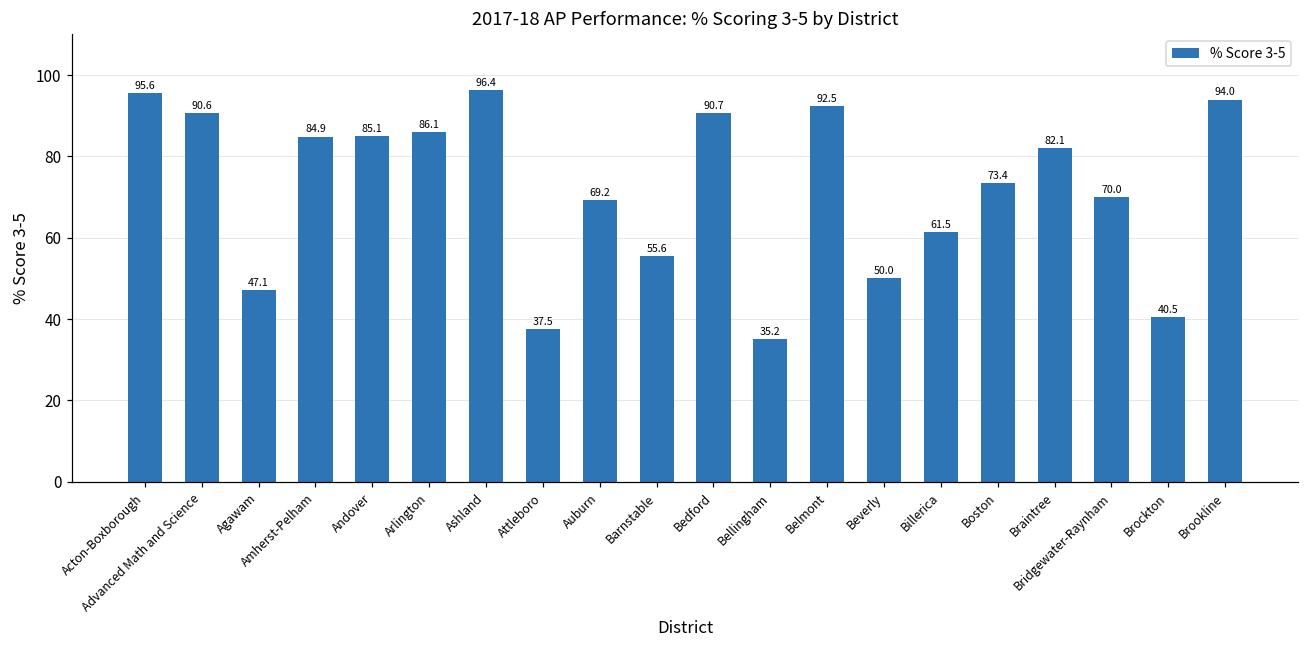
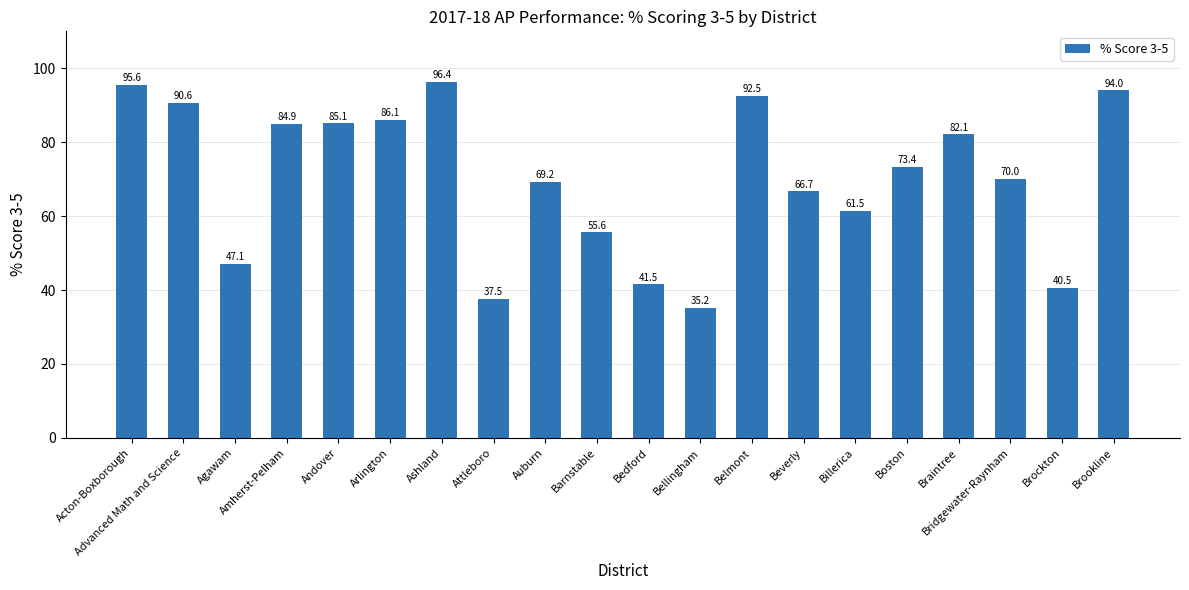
Bedford: 90.7 -> 41.5
Beverly: 50.0 -> 66.7
